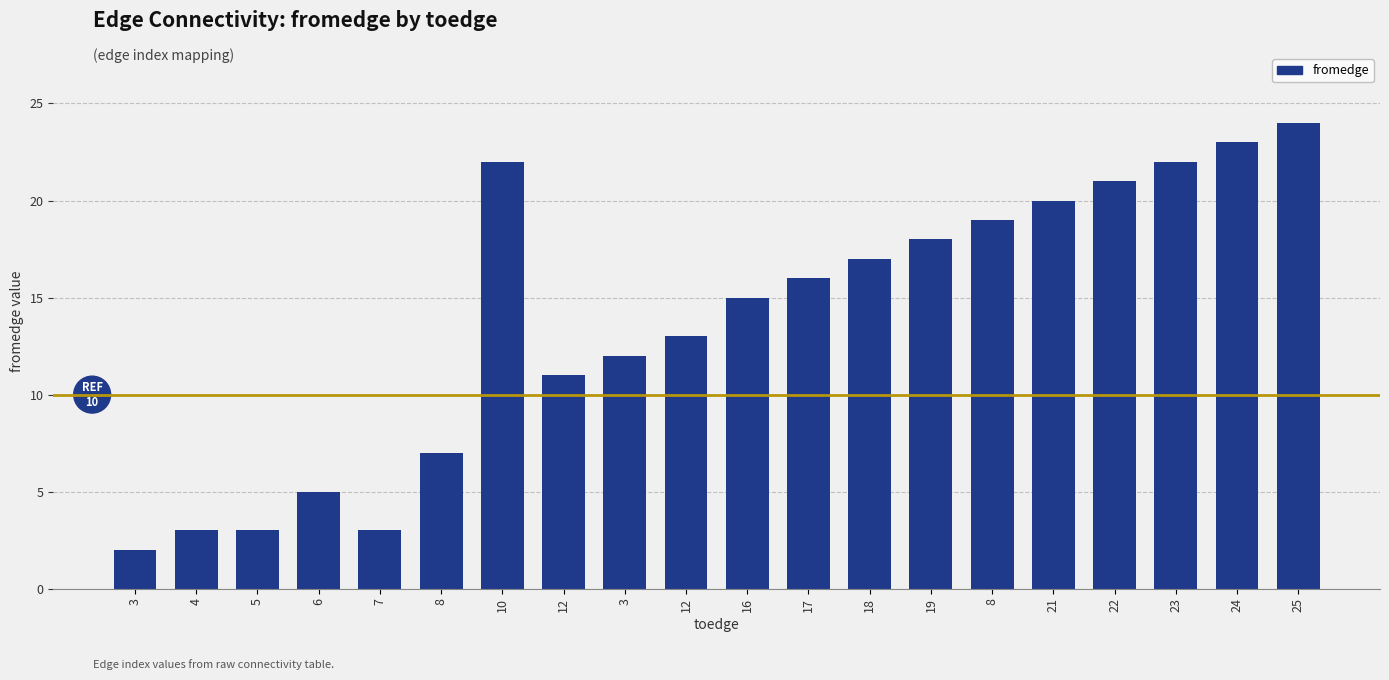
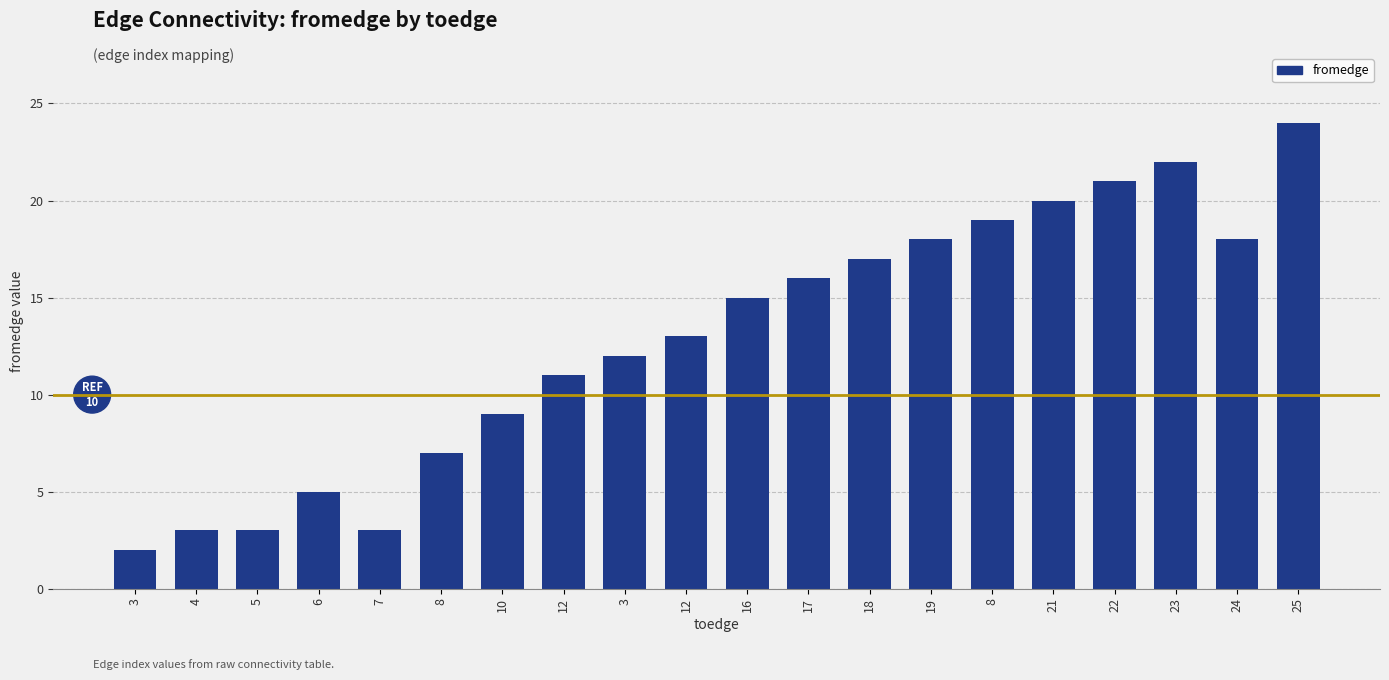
10: 22 -> 9
24: 23 -> 18
